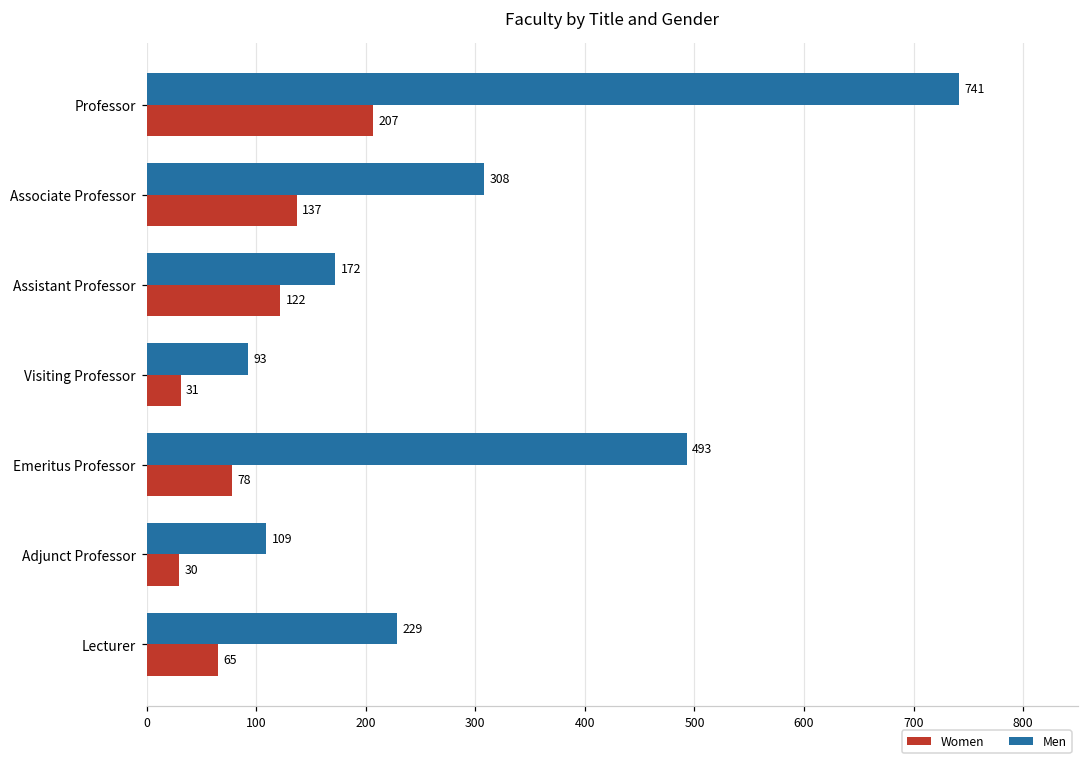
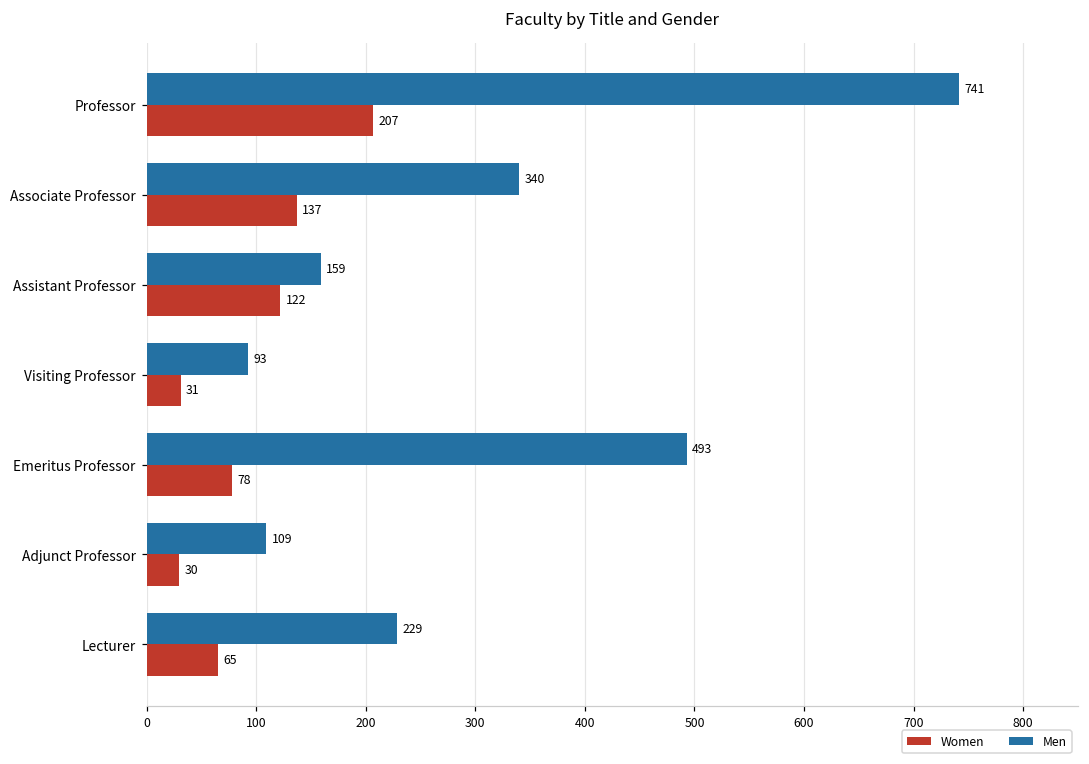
Men, Associate Professor: 308 -> 340
Men, Assistant Professor: 172 -> 159
